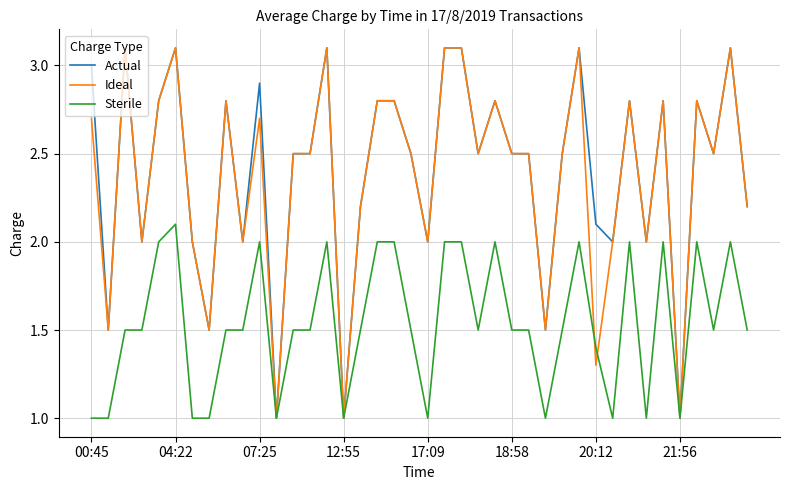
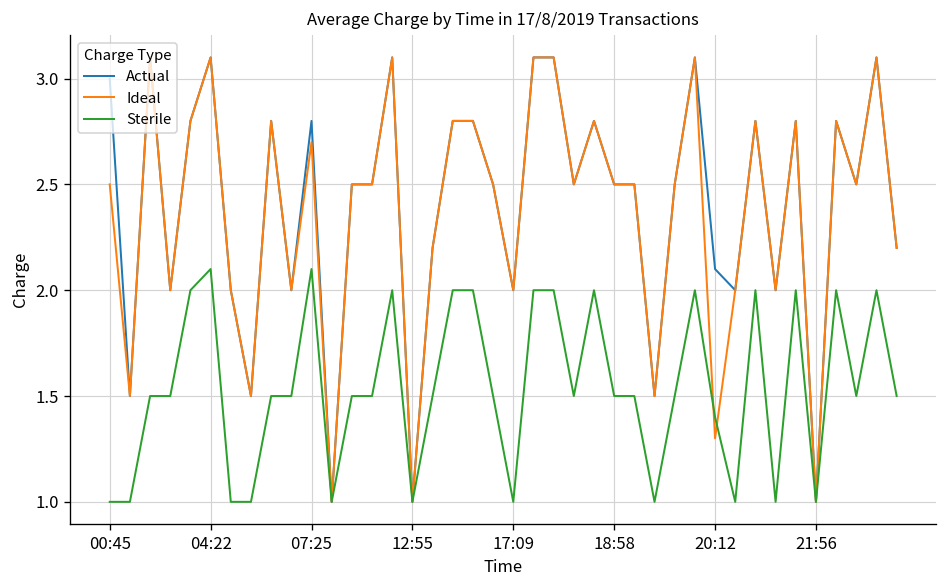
Ideal, 00:45: 2.7 -> 2.5
Actual, 07:25: 2.9 -> 2.8
Sterile, 07:25: 2.0 -> 2.1
